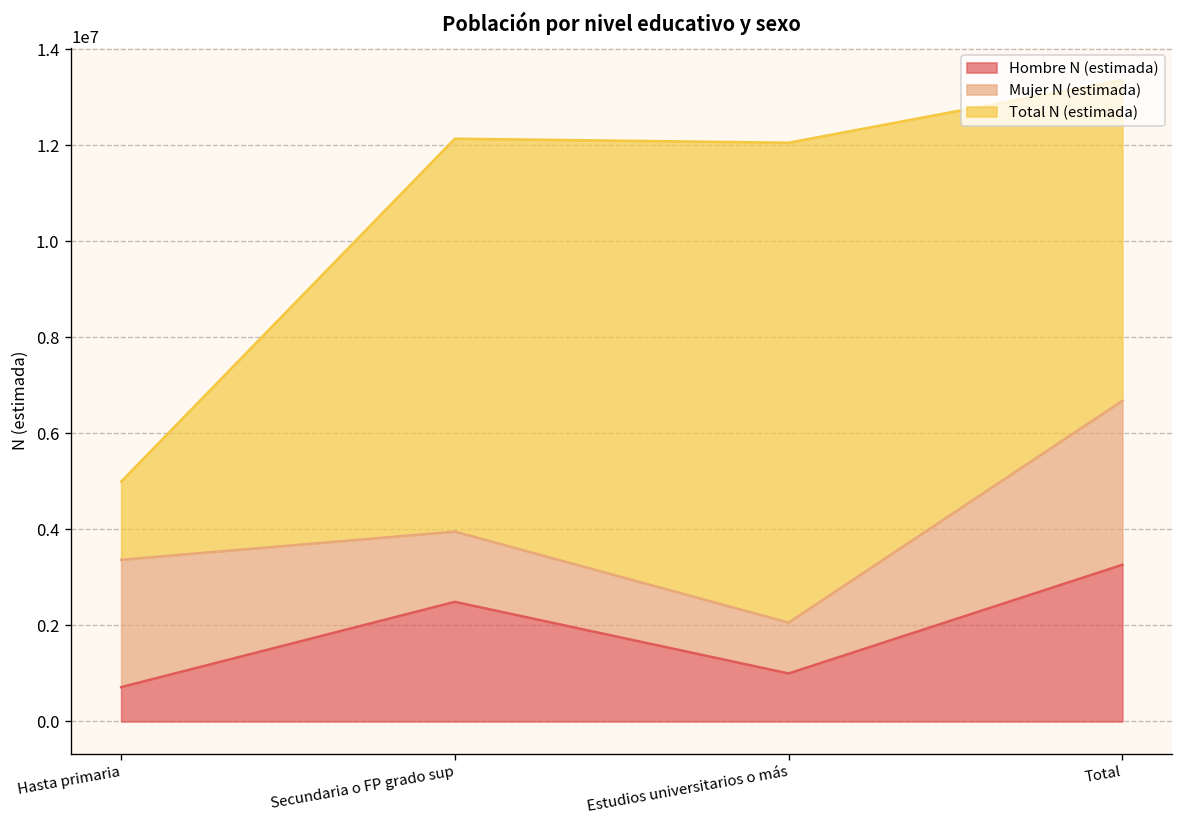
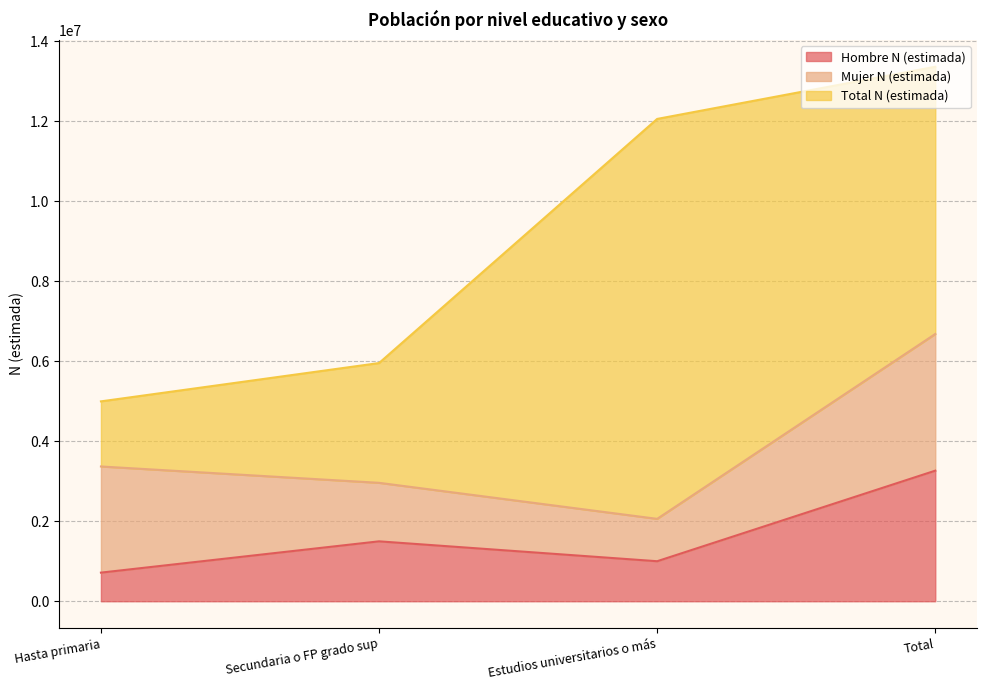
Hombre N (estimada), Secundaria o FP grado sup: 2500000 -> 1500000
Total N (estimada), Secundaria o FP grado sup: 8200000 -> 3000000
